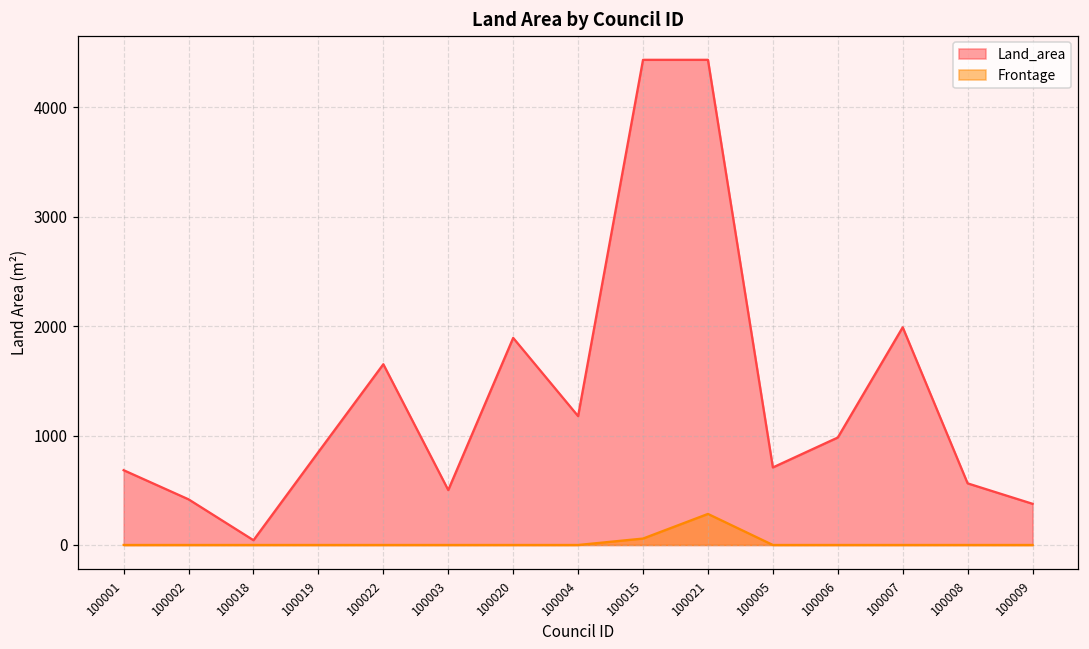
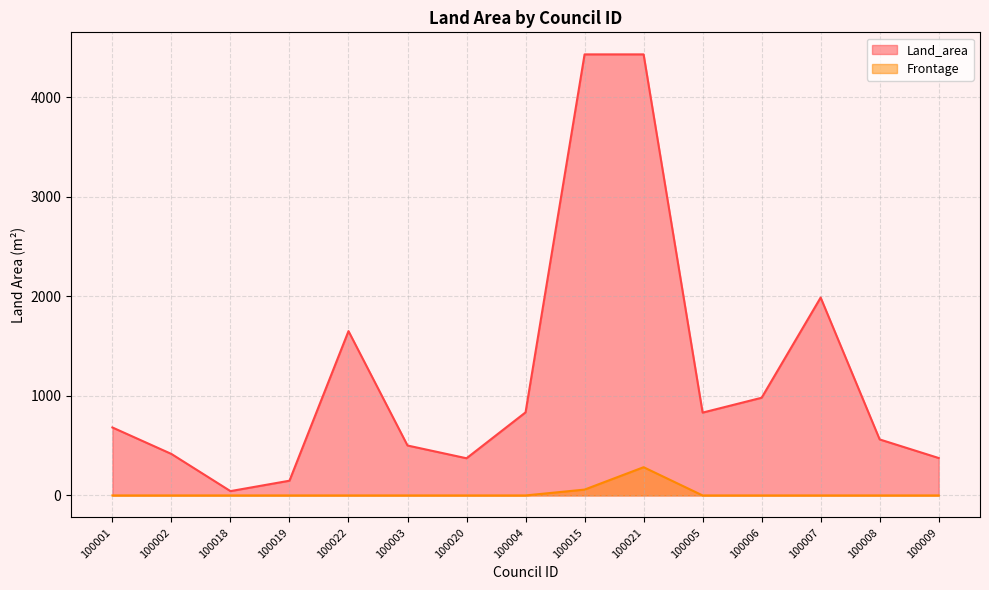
Land_area, 100019: 800 -> 100
Land_area, 100020: 1900 -> 400
Land_area, 100004: 1200 -> 800
Land_area, 100005: 700 -> 800
